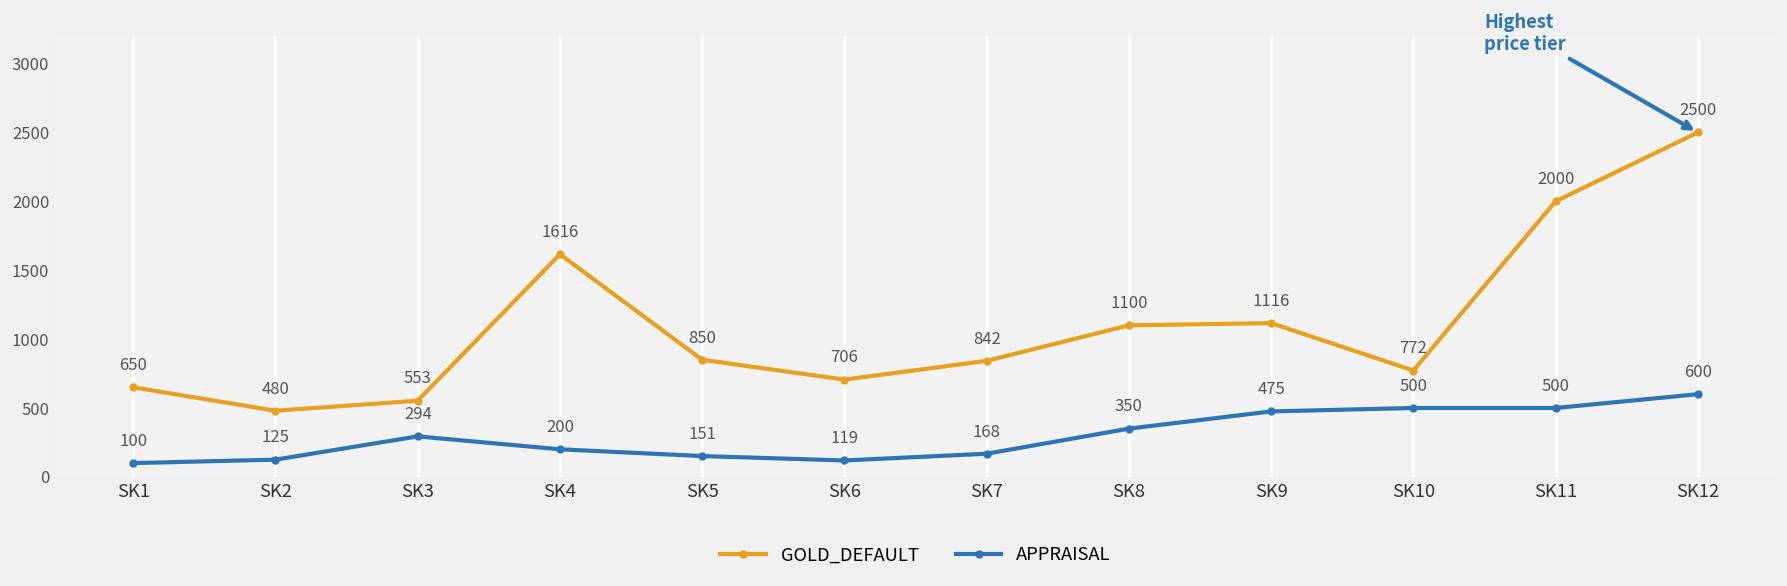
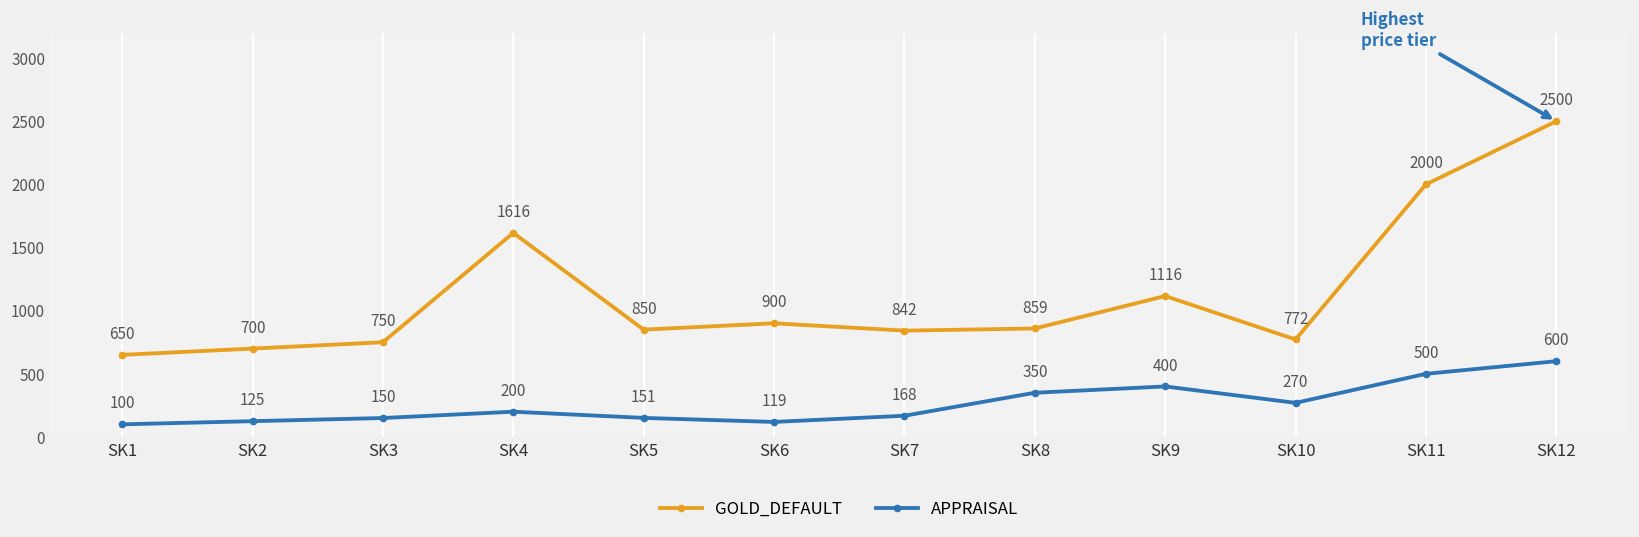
GOLD_DEFAULT, SK2: 480 -> 700
GOLD_DEFAULT, SK3: 553 -> 750
APPRAISAL, SK3: 294 -> 150
GOLD_DEFAULT, SK6: 706 -> 900
GOLD_DEFAULT, SK8: 1100 -> 859
APPRAISAL, SK9: 475 -> 400
APPRAISAL, SK10: 500 -> 270
